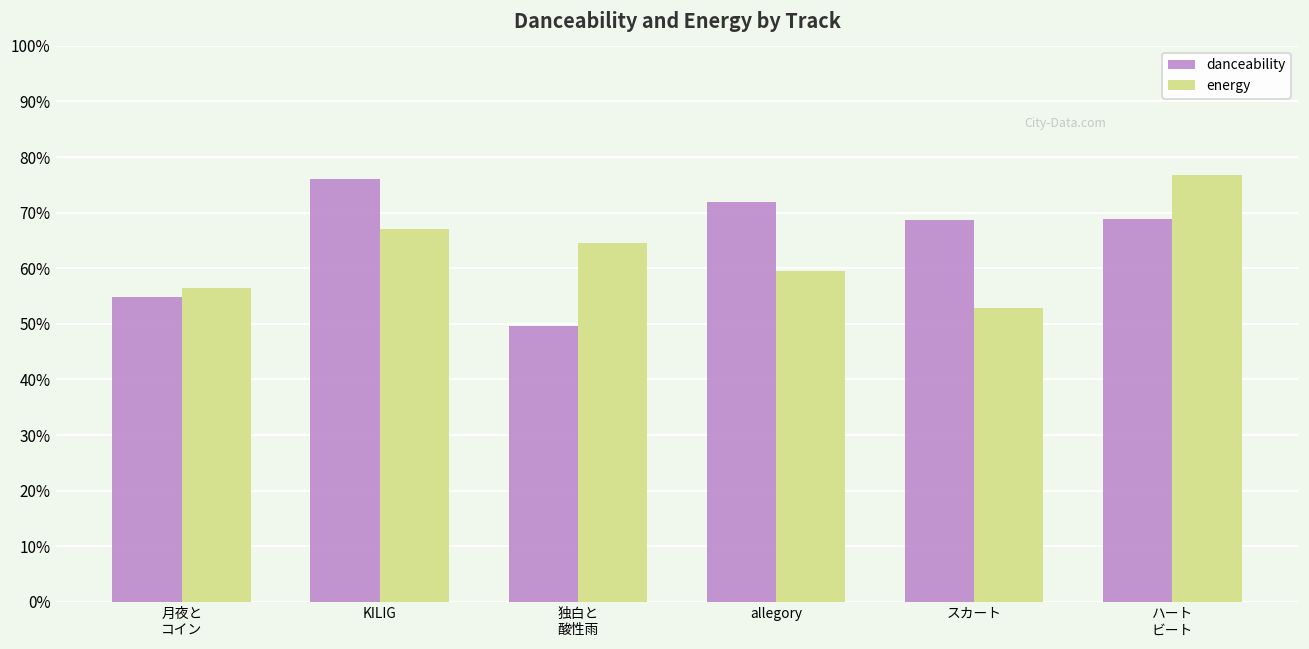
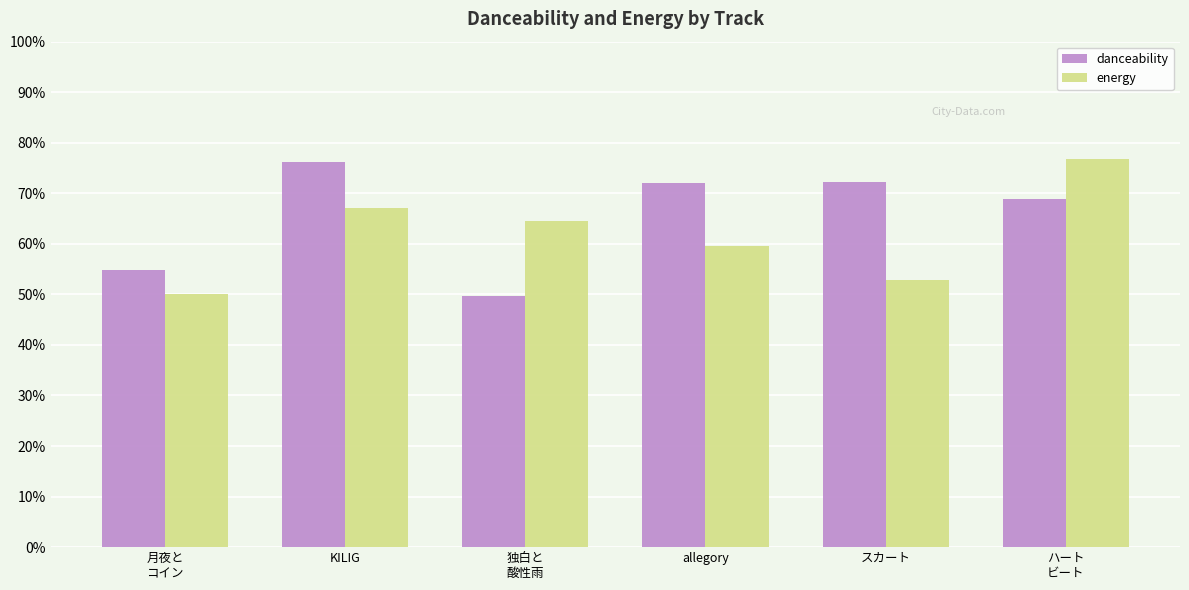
energy, 月夜と コイン: 56% -> 50%
danceability, スカート: 69% -> 72%
